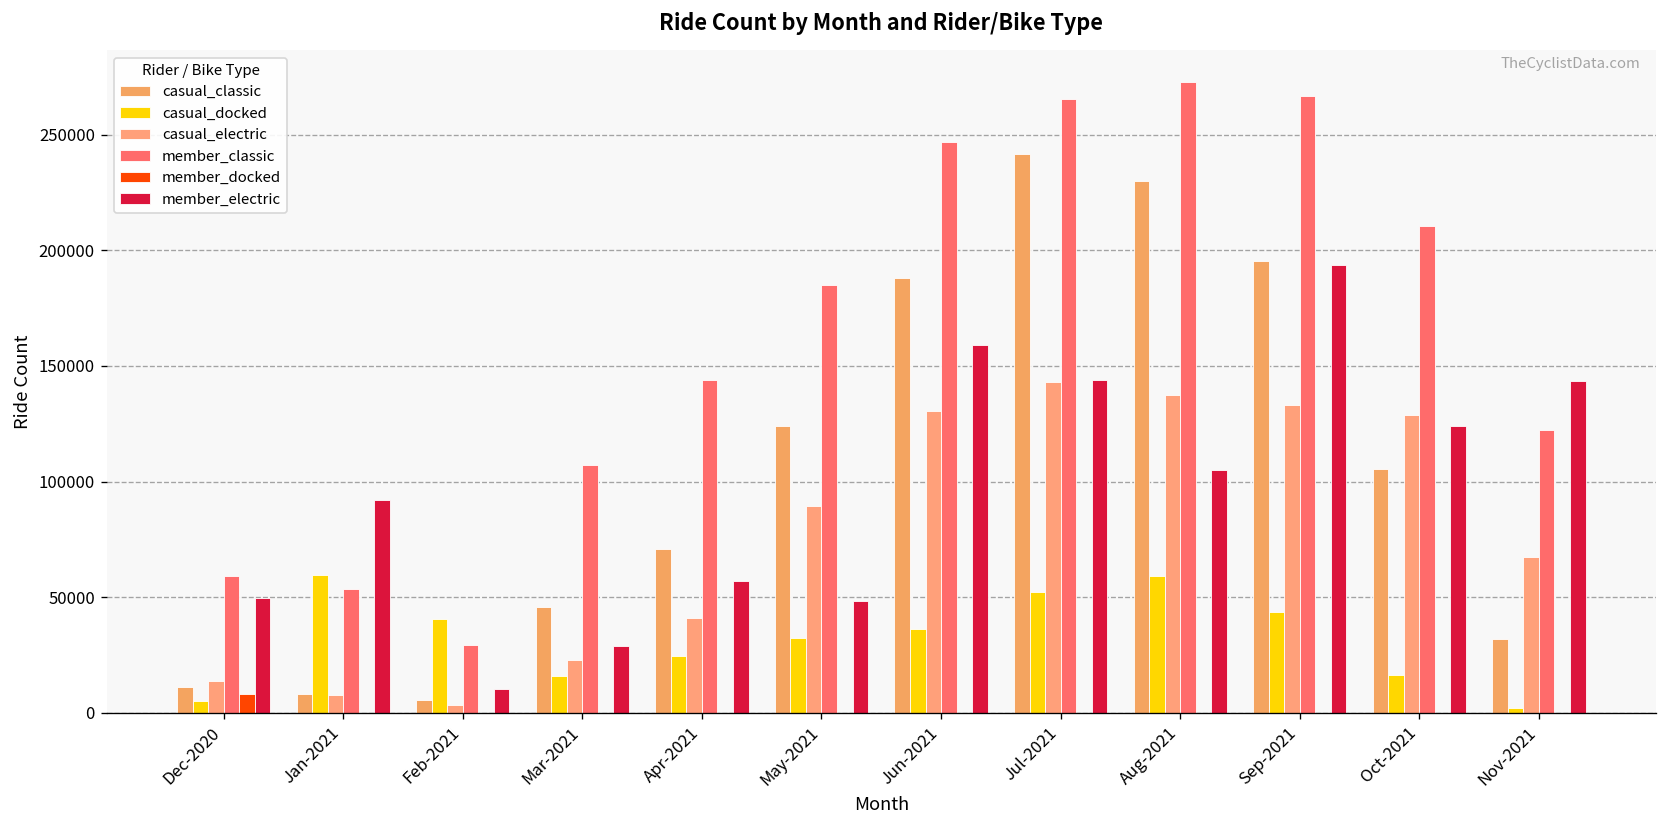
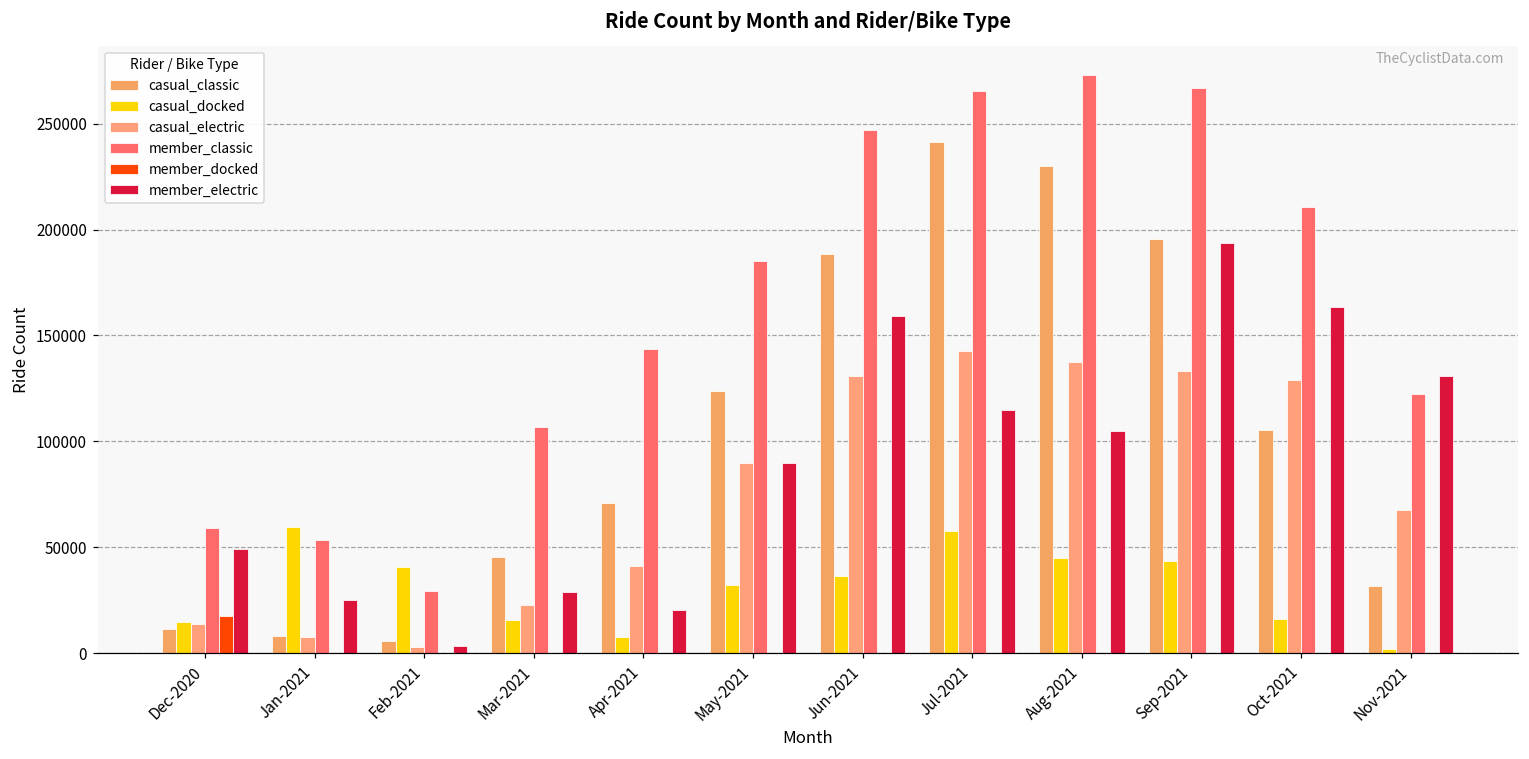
casual_docked, Dec-2020: 5000 -> 15000
member_docked, Dec-2020: 8000 -> 18000
member_electric, Jan-2021: 92000 -> 25000
member_electric, Feb-2021: 10000 -> 3000
casual_docked, Apr-2021: 25000 -> 8000
member_electric, Apr-2021: 57000 -> 21000
member_electric, May-2021: 48000 -> 90000
casual_docked, Jul-2021: 52000 -> 58000
member_electric, Jul-2021: 144000 -> 115000
casual_docked, Aug-2021: 59000 -> 45000
member_electric, Oct-2021: 124000 -> 163000
member_electric, Nov-2021: 143000 -> 131000
